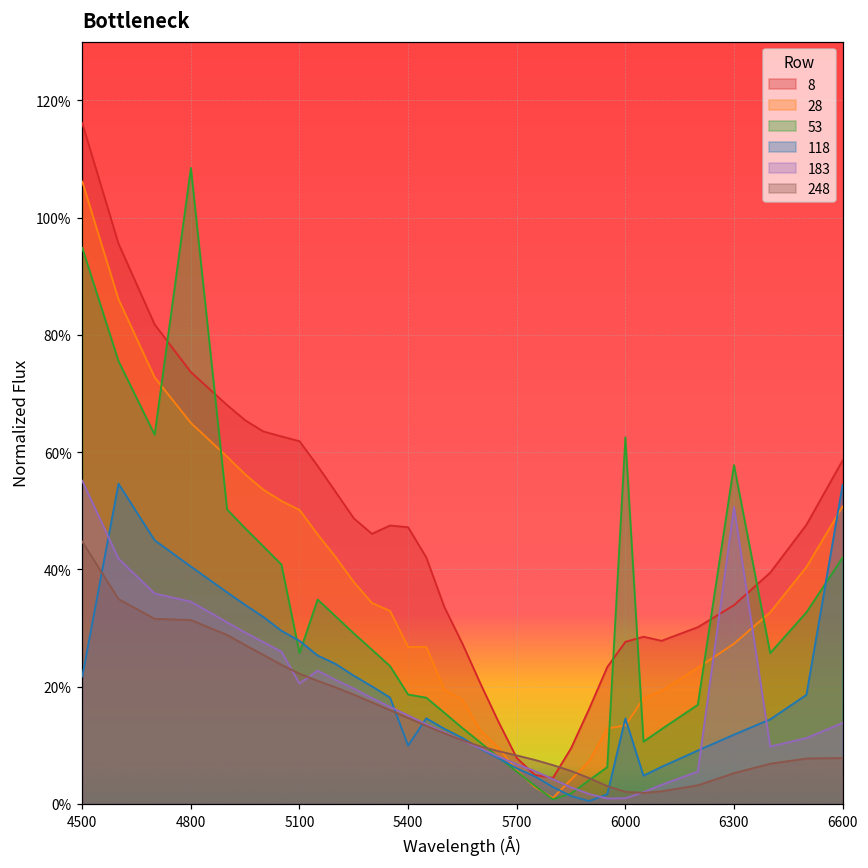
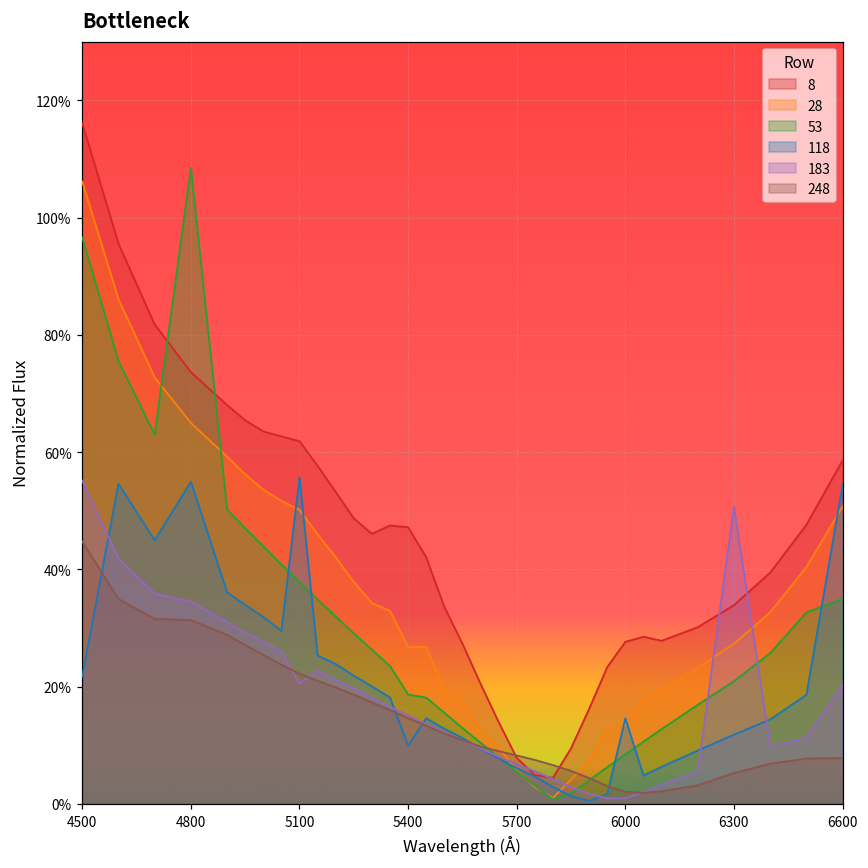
53, 4500: 95% -> 97%
118, 4800: 40% -> 55%
53, 5100: 26% -> 38%
118, 5100: 28% -> 56%
53, 6000: 63% -> 8%
53, 6300: 58% -> 21%
53, 6600: 42% -> 35%
183, 6600: 14% -> 20%
